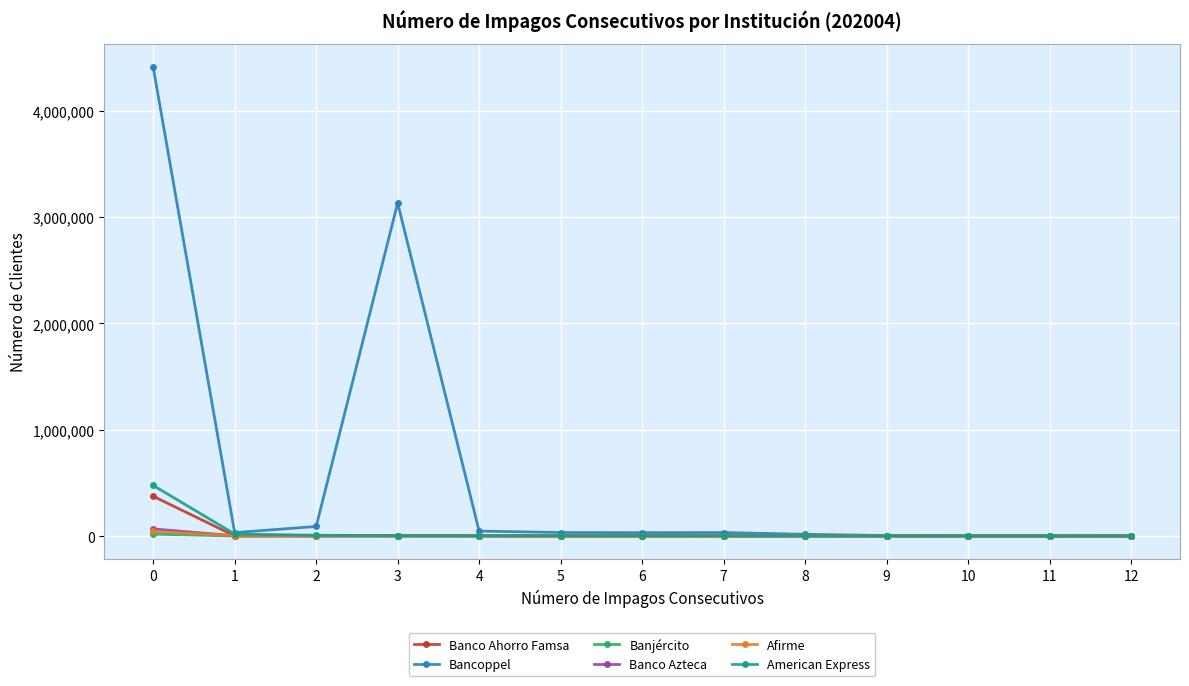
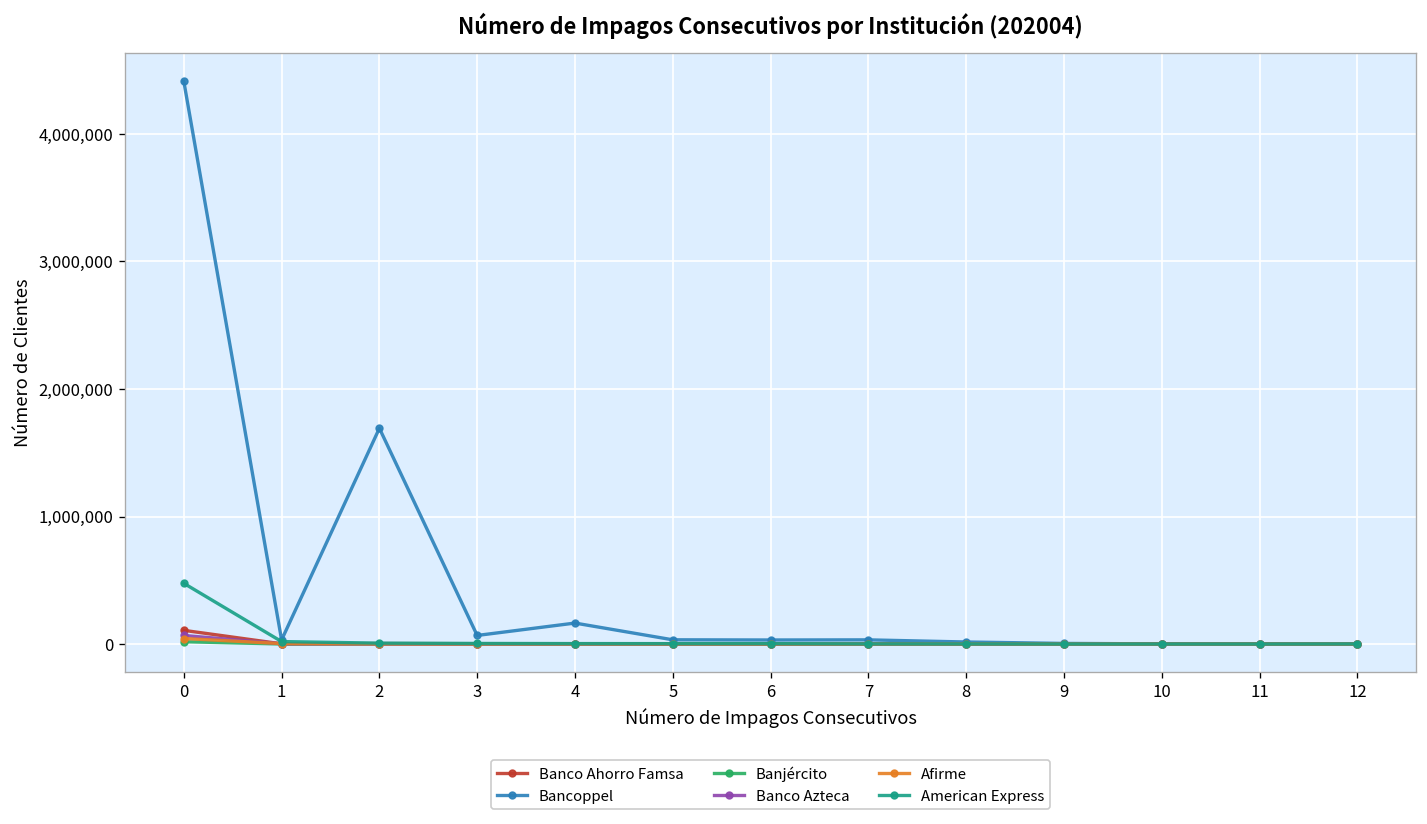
Banco Ahorro Famsa, 0: 370,000 -> 110,000
Bancoppel, 2: 90,000 -> 1,690,000
Bancoppel, 3: 3,130,000 -> 70,000
Bancoppel, 4: 50,000 -> 160,000
